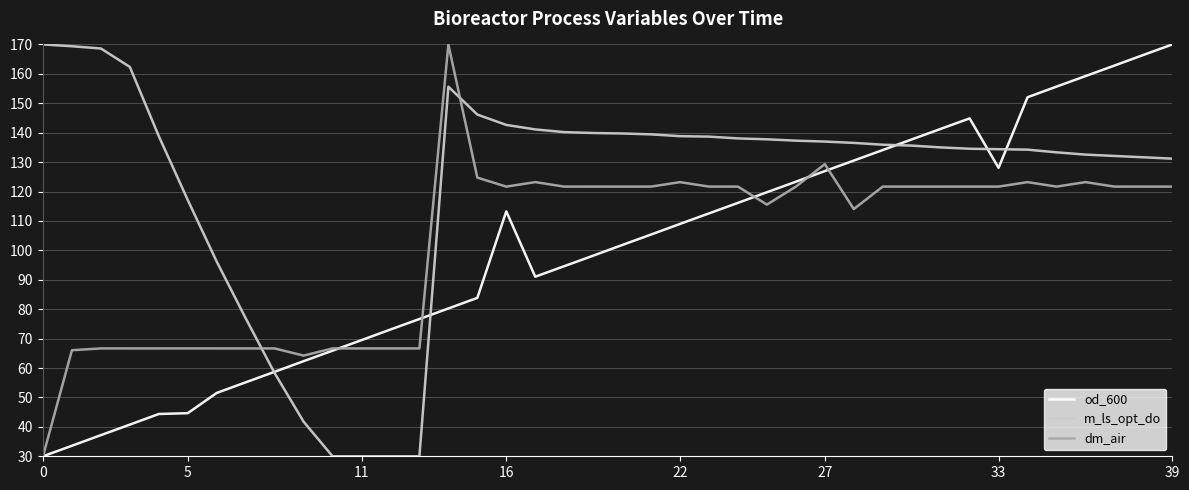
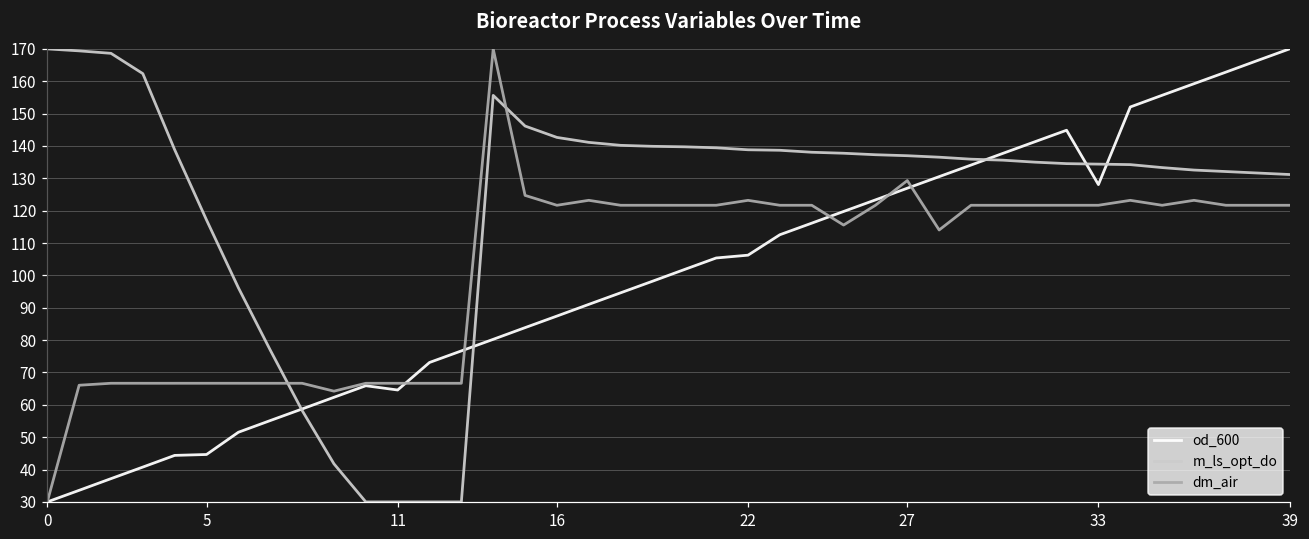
od_600, 11: 69 -> 65
od_600, 16: 113 -> 87
od_600, 22: 109 -> 106
